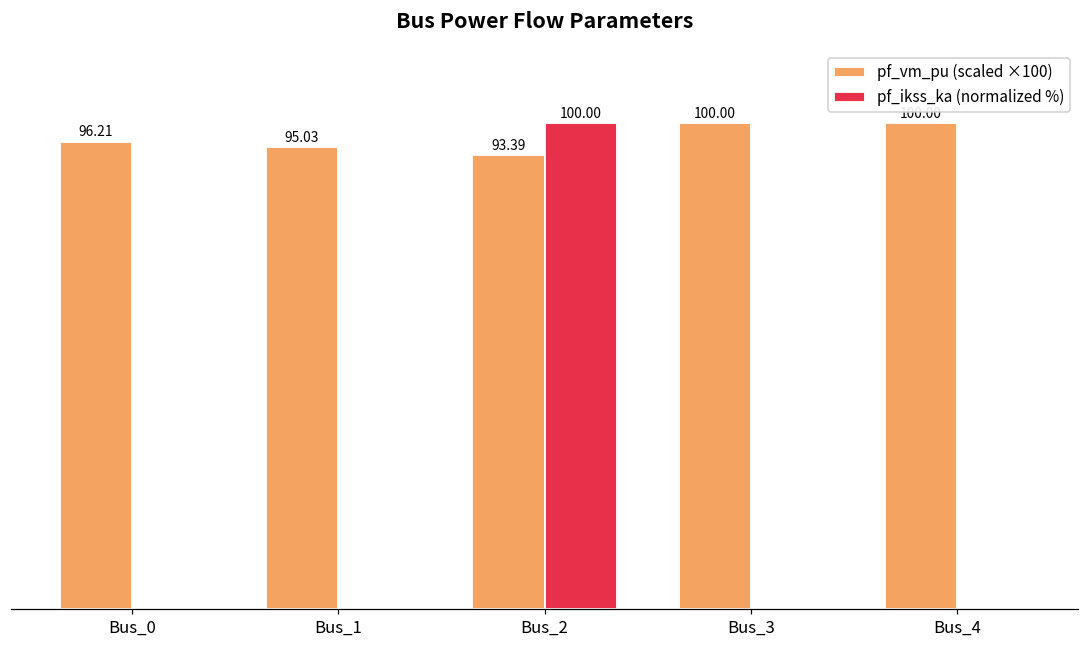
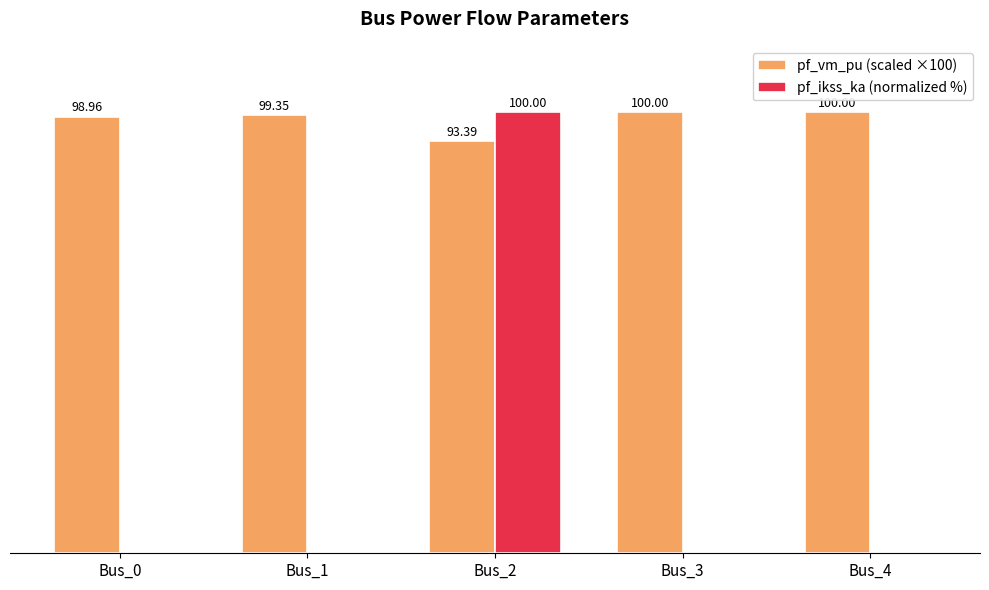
pf_vm_pu (scaled ×100), Bus_0: 96.21 -> 98.96
pf_vm_pu (scaled ×100), Bus_1: 95.03 -> 99.35
